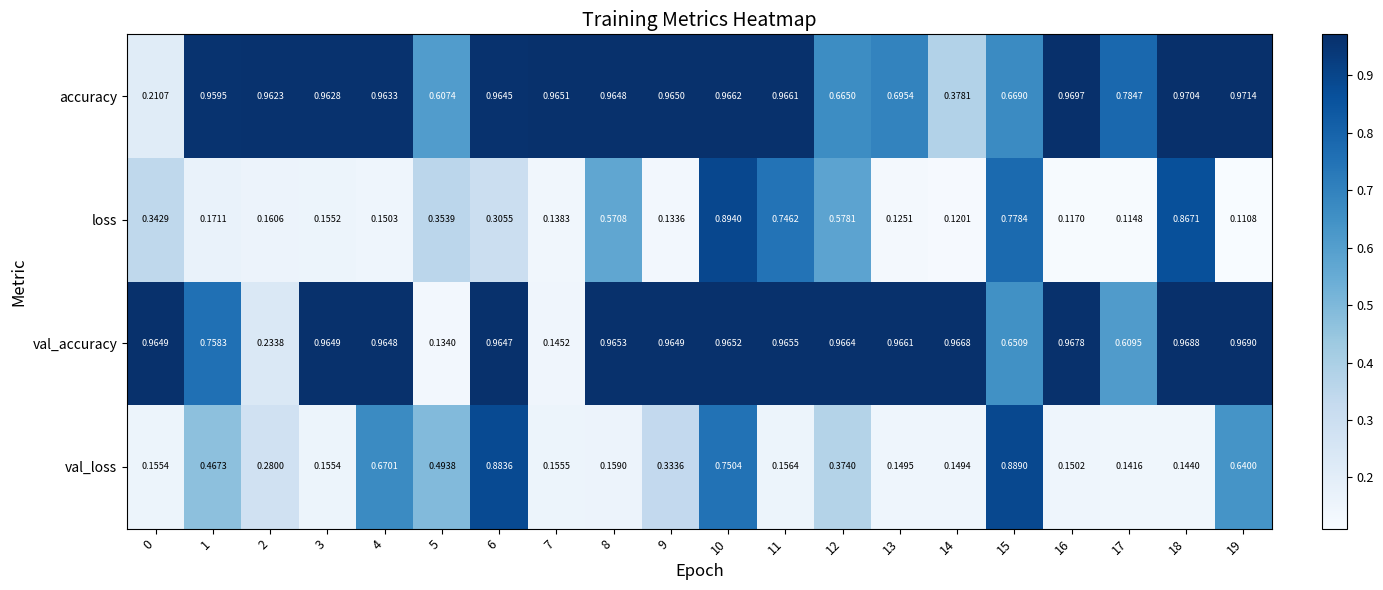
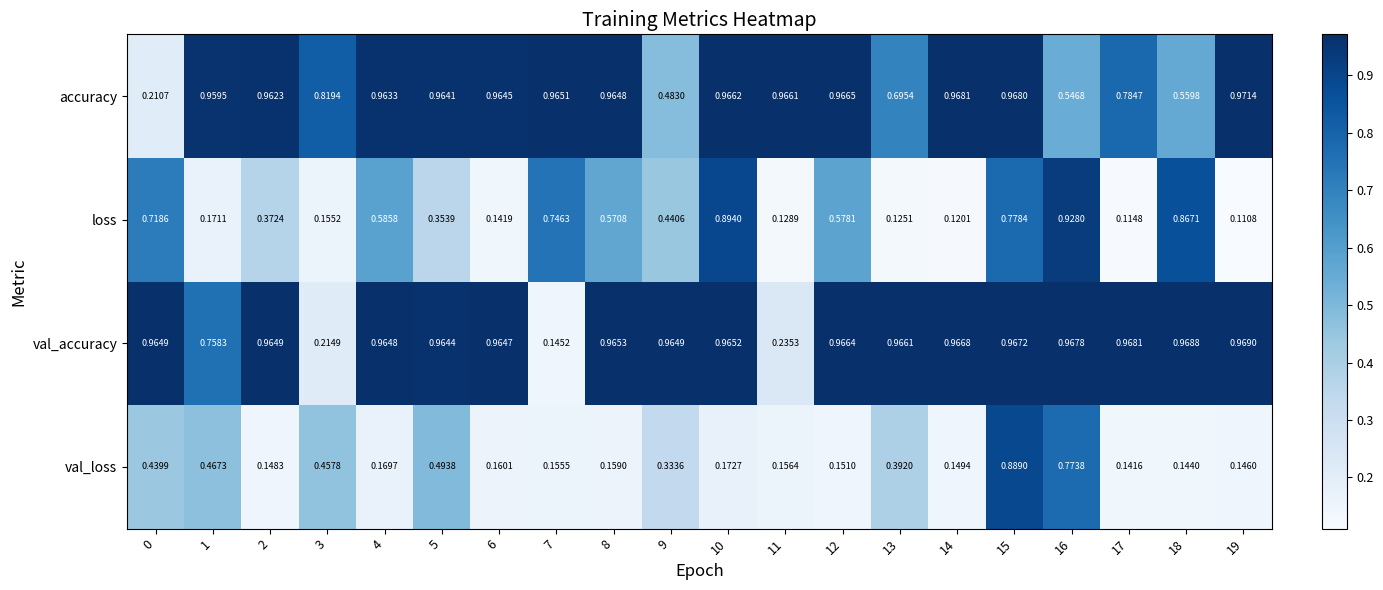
accuracy, 3: 0.9628 -> 0.8194
accuracy, 5: 0.6074 -> 0.9641
accuracy, 9: 0.9650 -> 0.4830
accuracy, 12: 0.6650 -> 0.9665
accuracy, 14: 0.3781 -> 0.9681
accuracy, 15: 0.6690 -> 0.9680
accuracy, 16: 0.9697 -> 0.5468
accuracy, 18: 0.9704 -> 0.5598
loss, 0: 0.3429 -> 0.7186
loss, 2: 0.1606 -> 0.3724
loss, 4: 0.1503 -> 0.5858
loss, 6: 0.3055 -> 0.1419
loss, 7: 0.1383 -> 0.7463
loss, 9: 0.1336 -> 0.4406
loss, 11: 0.7462 -> 0.1289
loss, 16: 0.1170 -> 0.9280
val_accuracy, 2: 0.2338 -> 0.9649
val_accuracy, 3: 0.9649 -> 0.2149
val_accuracy, 5: 0.1340 -> 0.9644
val_accuracy, 11: 0.9655 -> 0.2353
val_accuracy, 15: 0.6509 -> 0.9672
val_accuracy, 17: 0.6095 -> 0.9681
val_loss, 0: 0.1554 -> 0.4399
val_loss, 2: 0.2800 -> 0.1483
val_loss, 3: 0.1554 -> 0.4578
val_loss, 4: 0.6701 -> 0.1697
val_loss, 6: 0.8836 -> 0.1601
val_loss, 10: 0.7504 -> 0.1727
val_loss, 12: 0.3740 -> 0.1510
val_loss, 13: 0.1495 -> 0.3920
val_loss, 16: 0.1502 -> 0.7738
val_loss, 19: 0.6400 -> 0.1460
